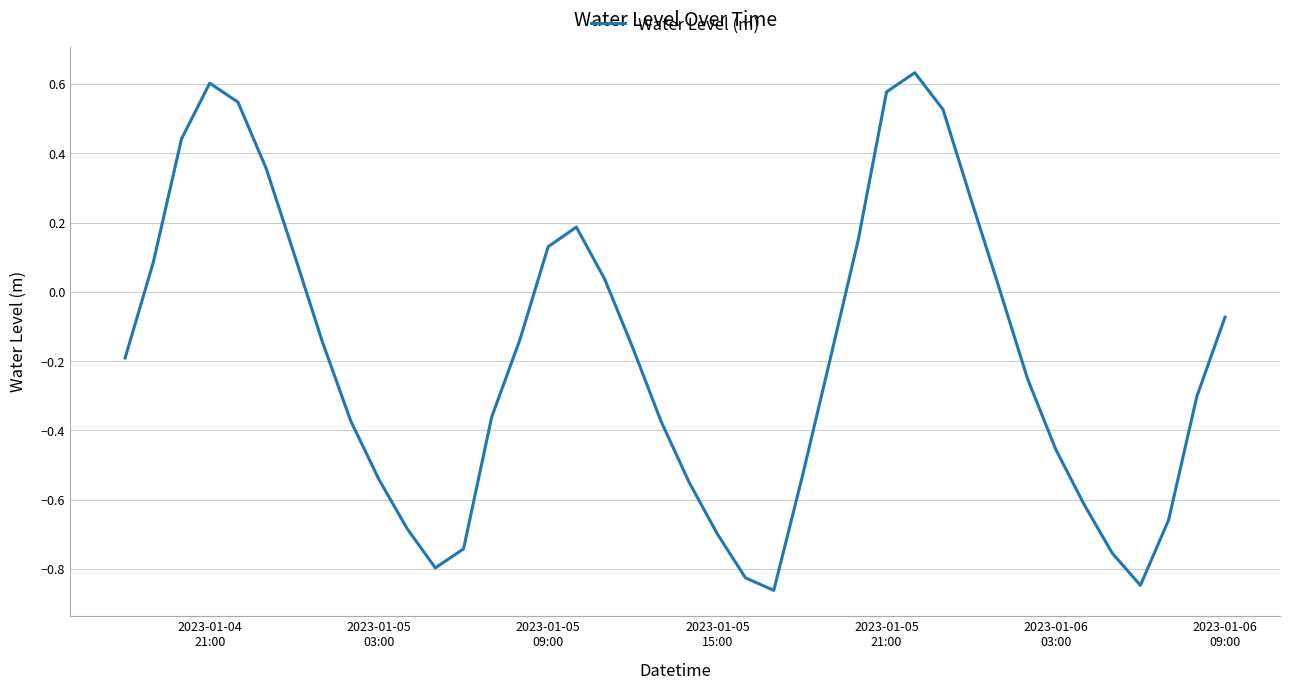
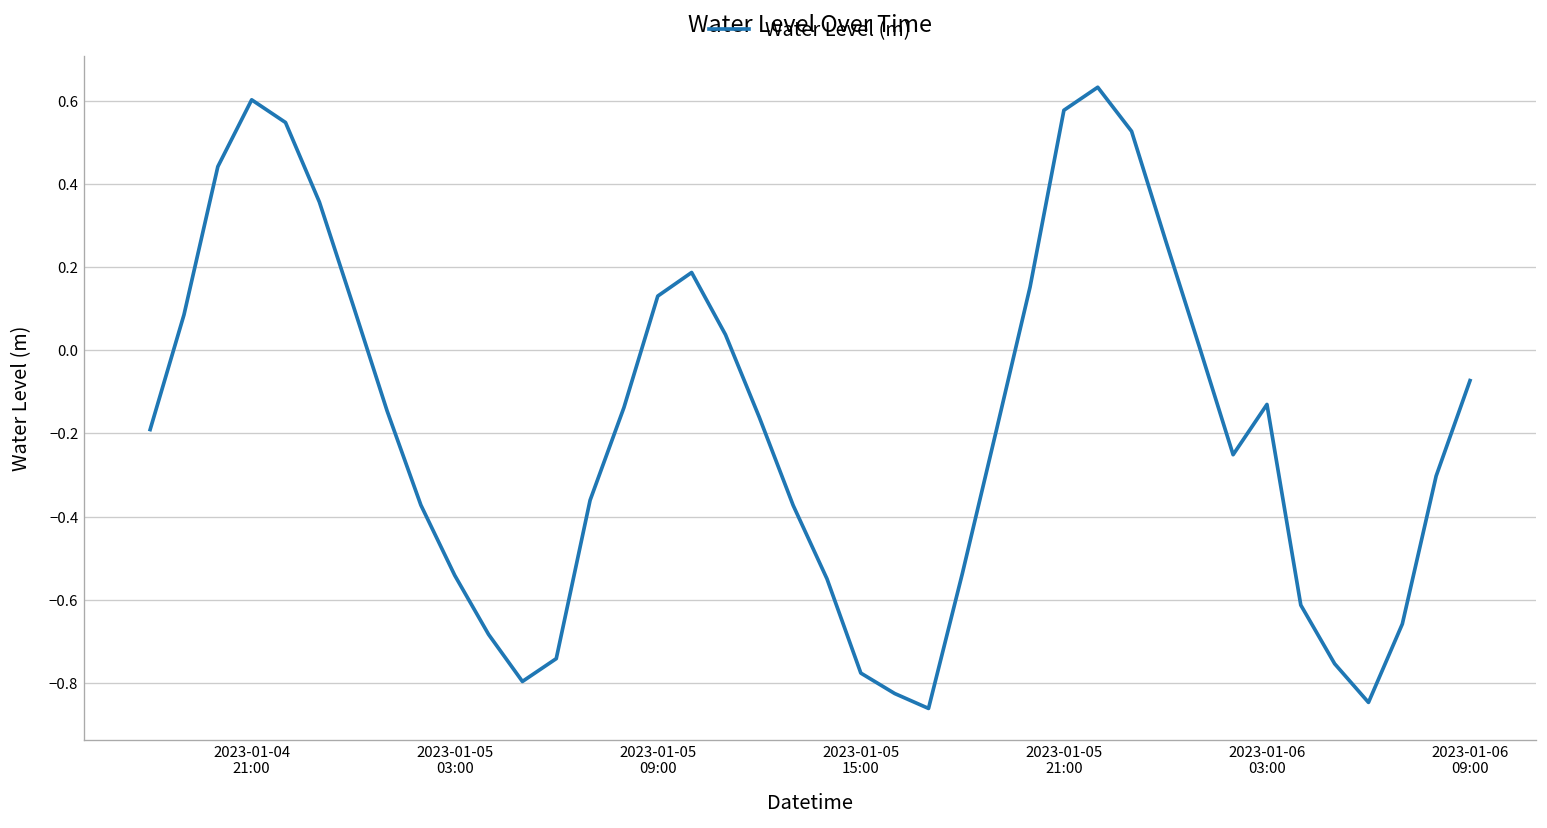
2023-01-05 15:00: -0.70 -> -0.78
2023-01-06 03:00: -0.45 -> -0.13
